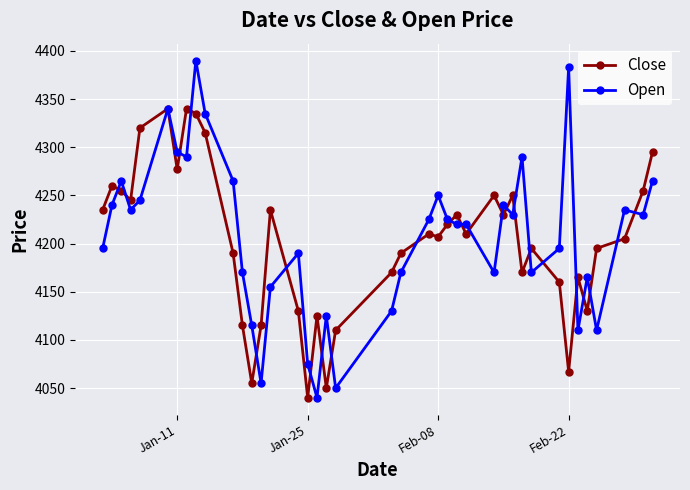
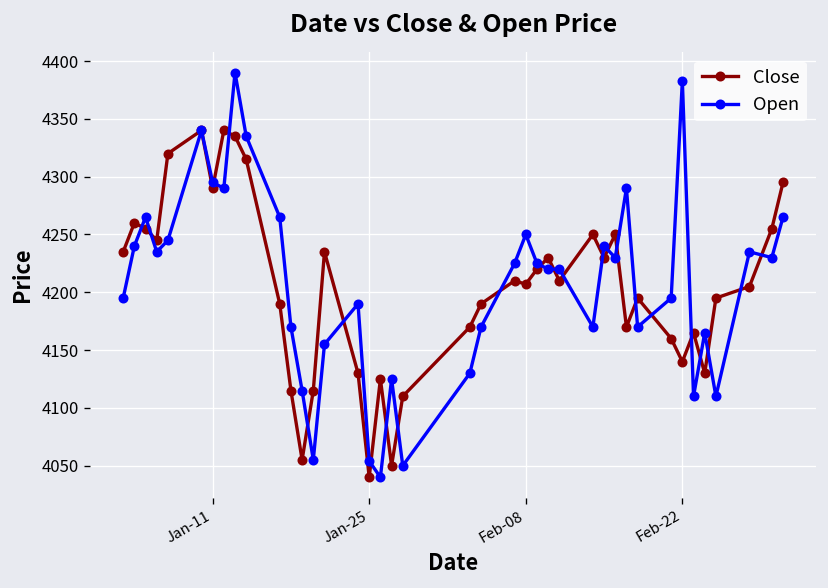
Close, Jan-11: 4280 -> 4290
Open, Jan-25: 4080 -> 4050
Close, Feb-22: 4070 -> 4140
